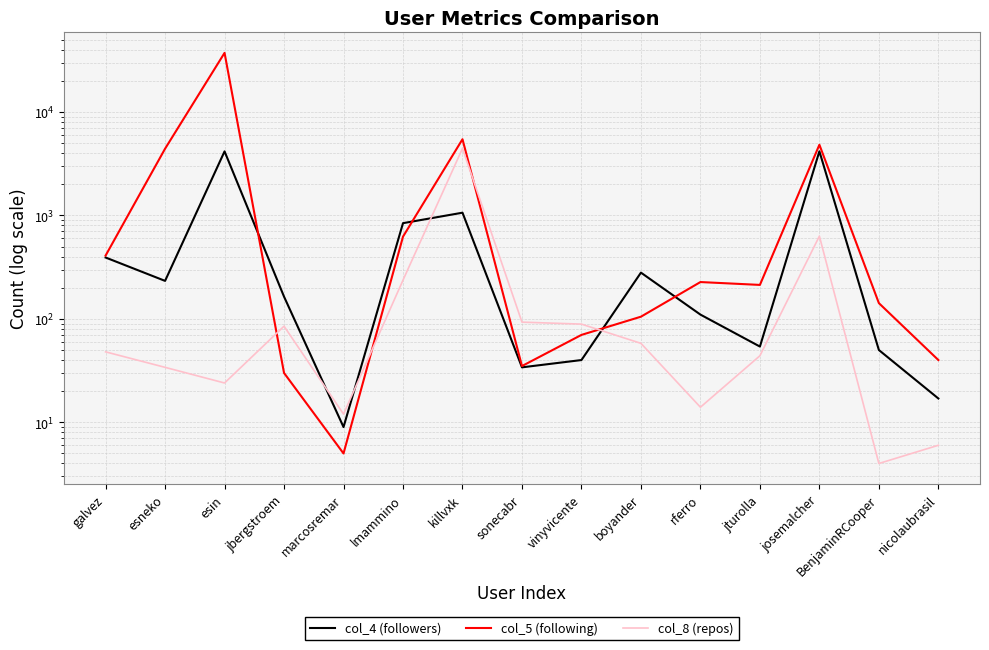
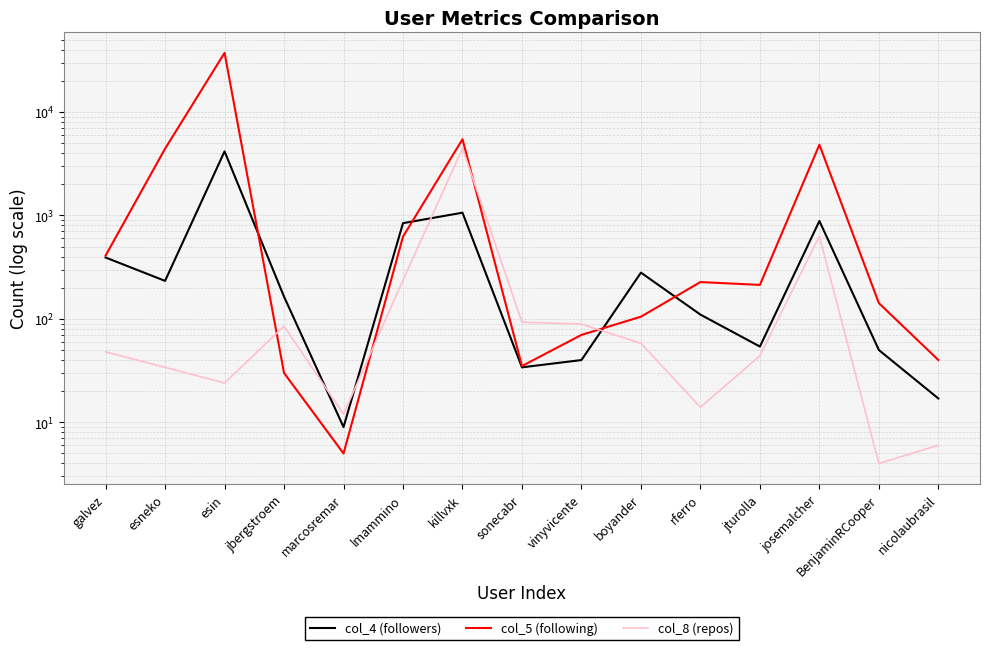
col_4 (followers), josemalcher: 4200 -> 900
